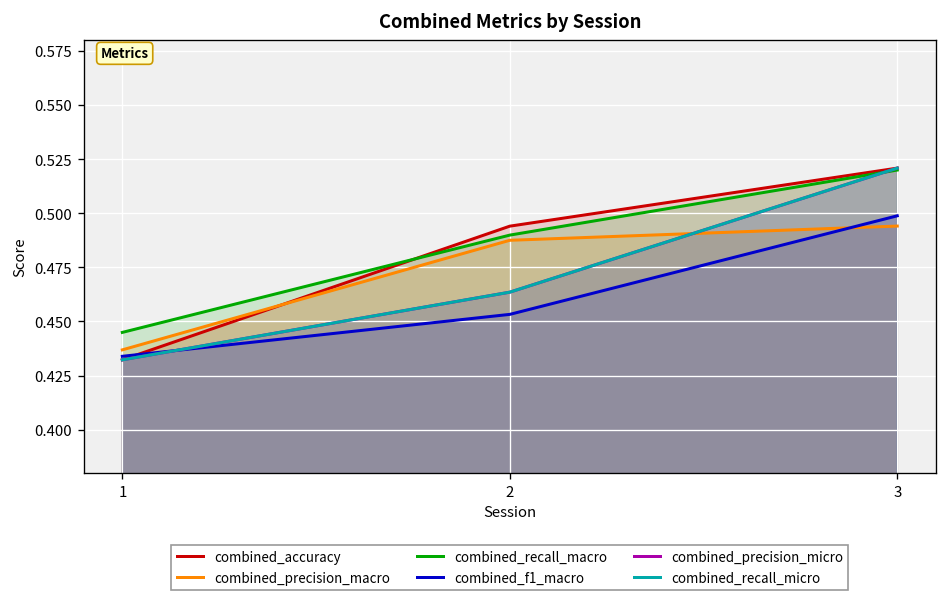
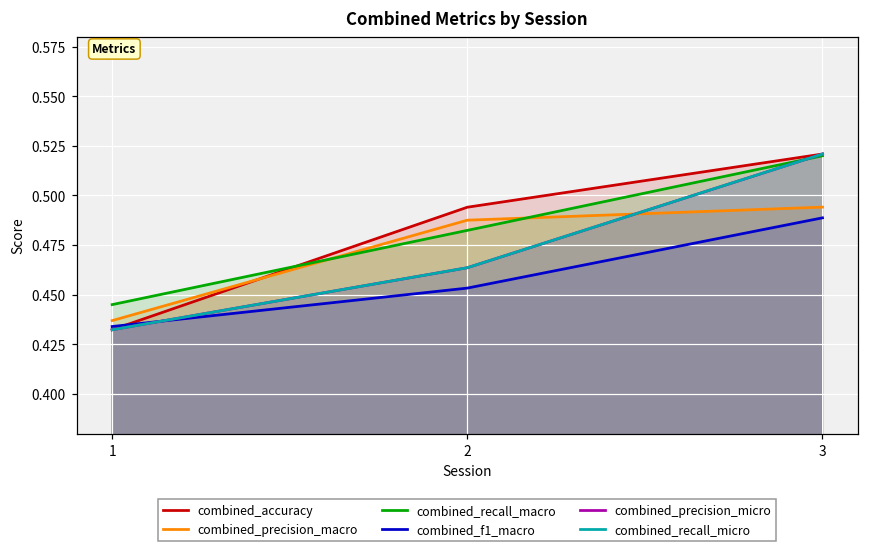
combined_recall_macro, 2: 0.490 -> 0.482
combined_f1_macro, 3: 0.499 -> 0.489
